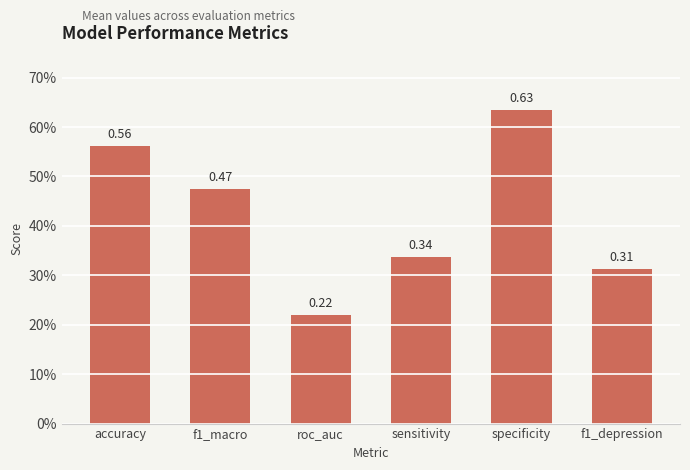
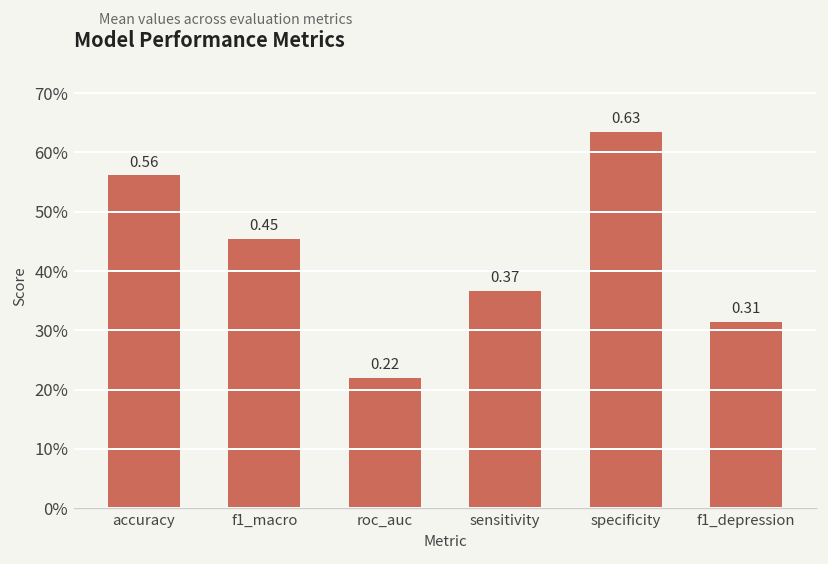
f1_macro: 0.47 -> 0.45
sensitivity: 0.34 -> 0.37
